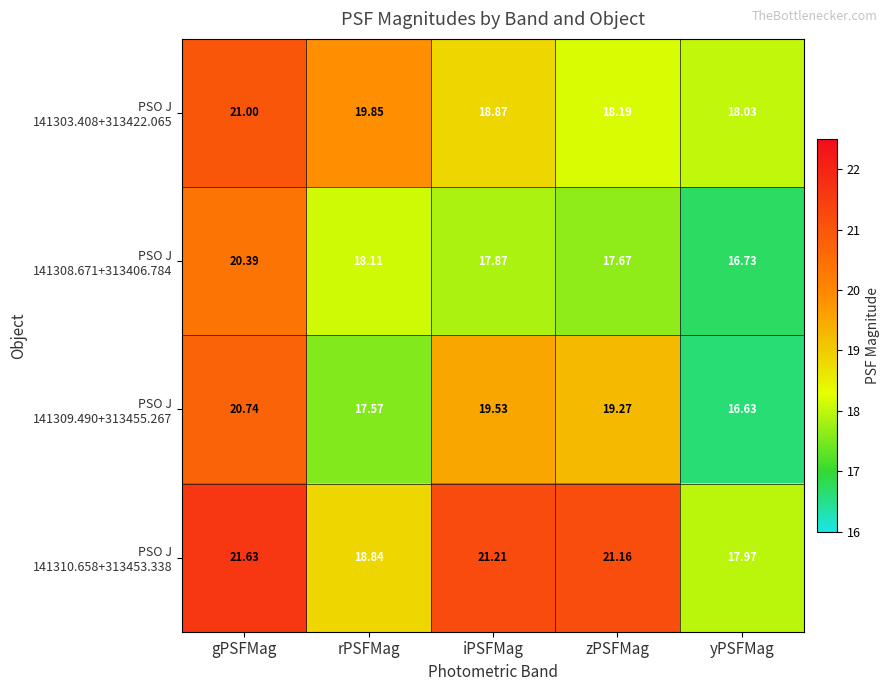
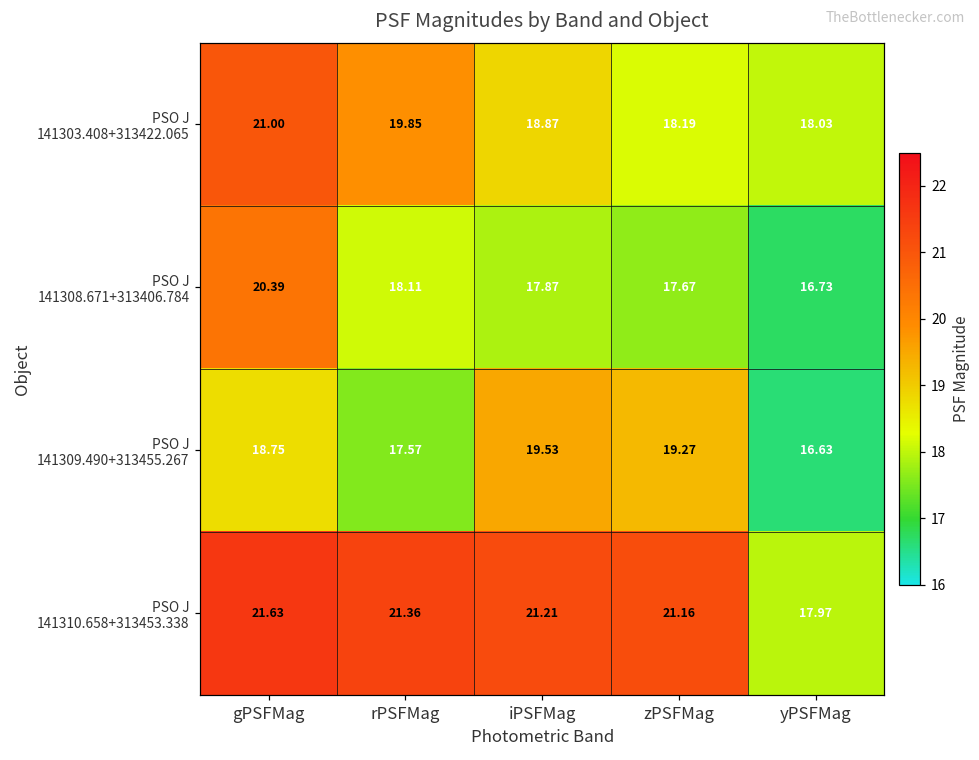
PSO J 141309.490+313455.267, gPSFMag: 20.74 -> 18.75
PSO J 141310.658+313453.338, rPSFMag: 18.84 -> 21.36
